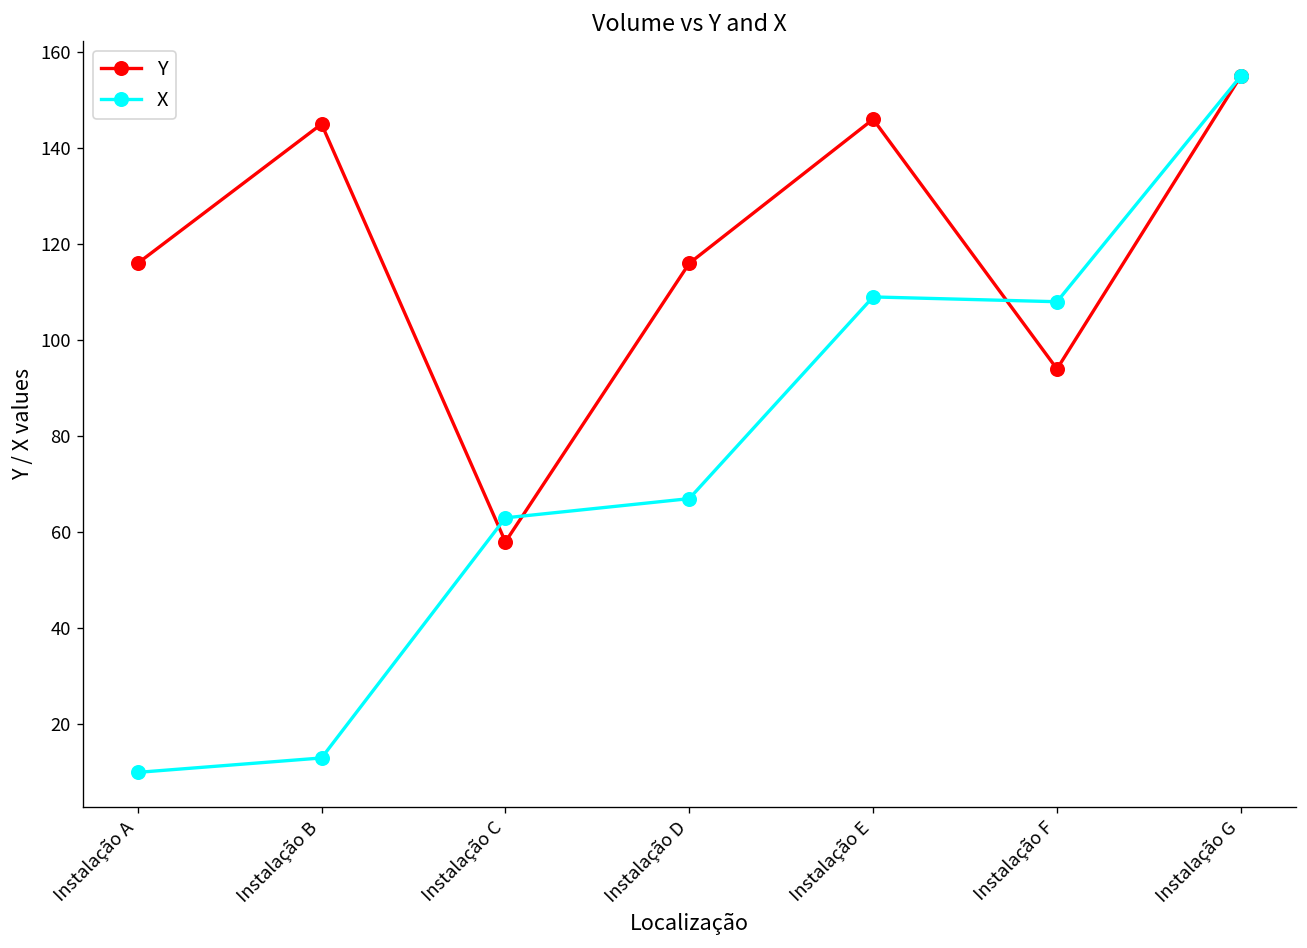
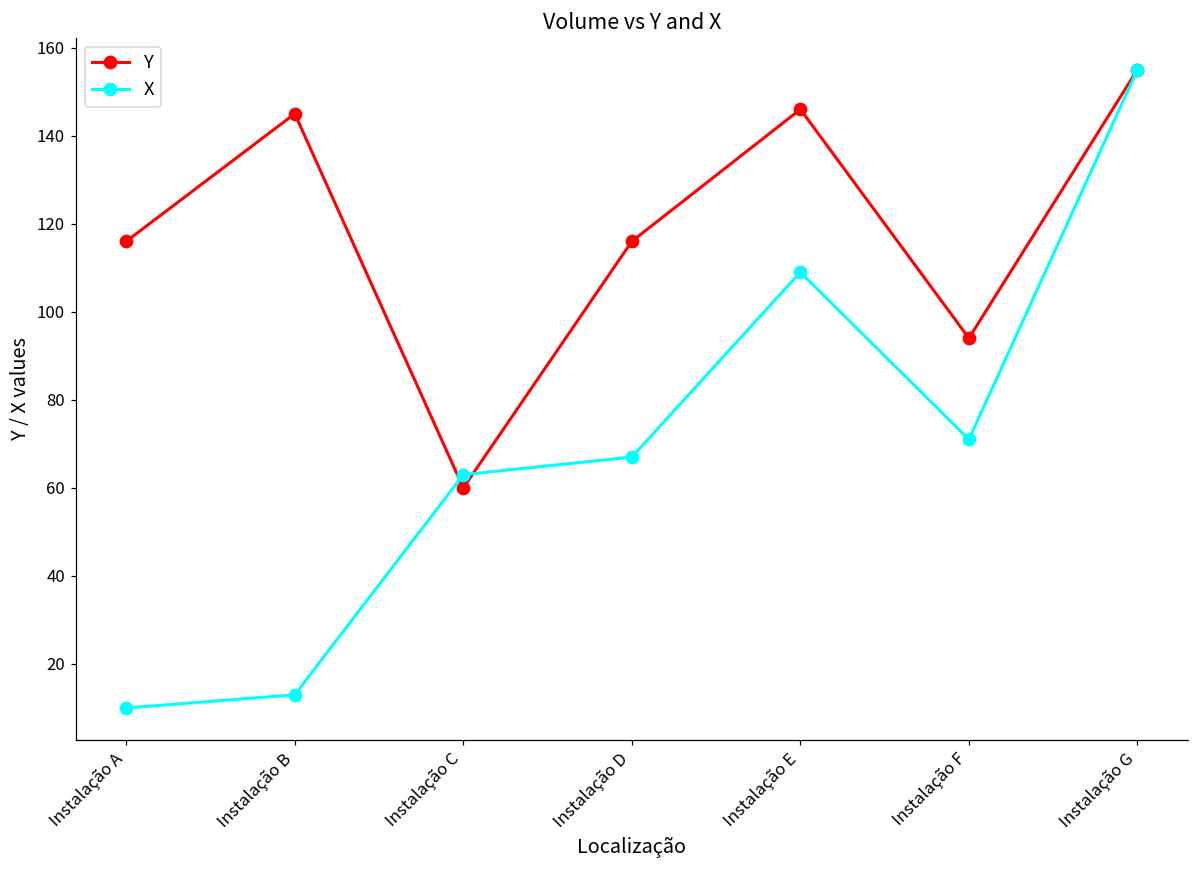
Y, Instalação C: 58 -> 60
X, Instalação F: 108 -> 71
